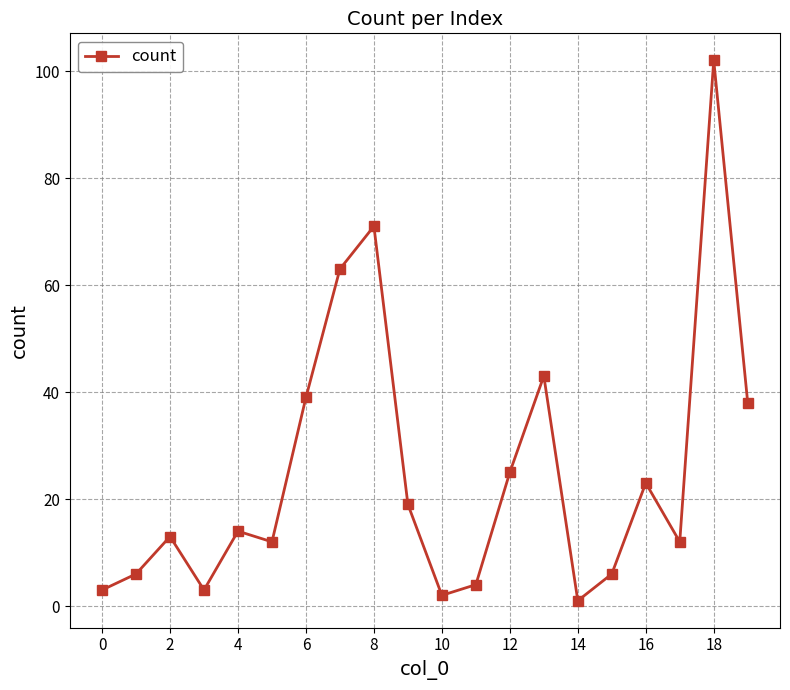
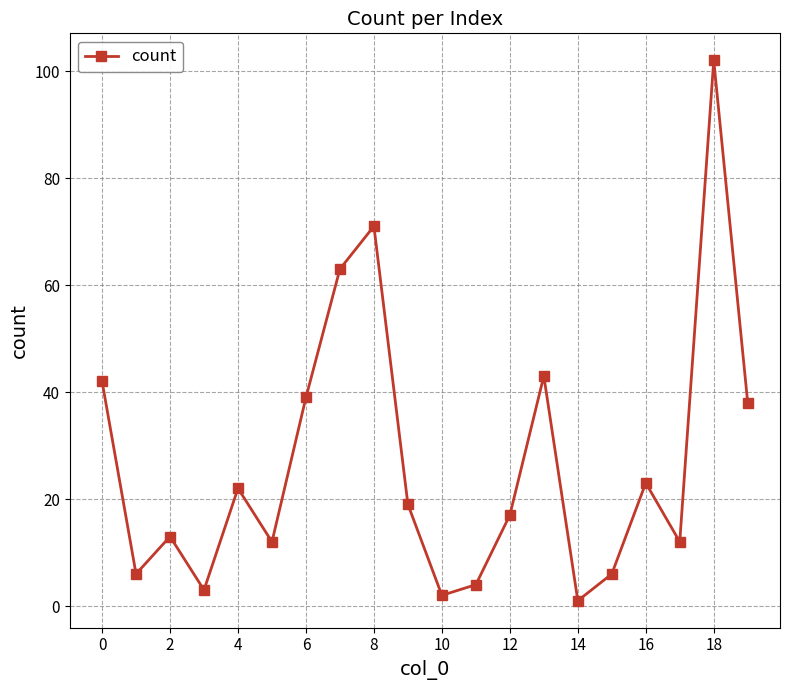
0: 3 -> 42
4: 14 -> 22
12: 25 -> 17
